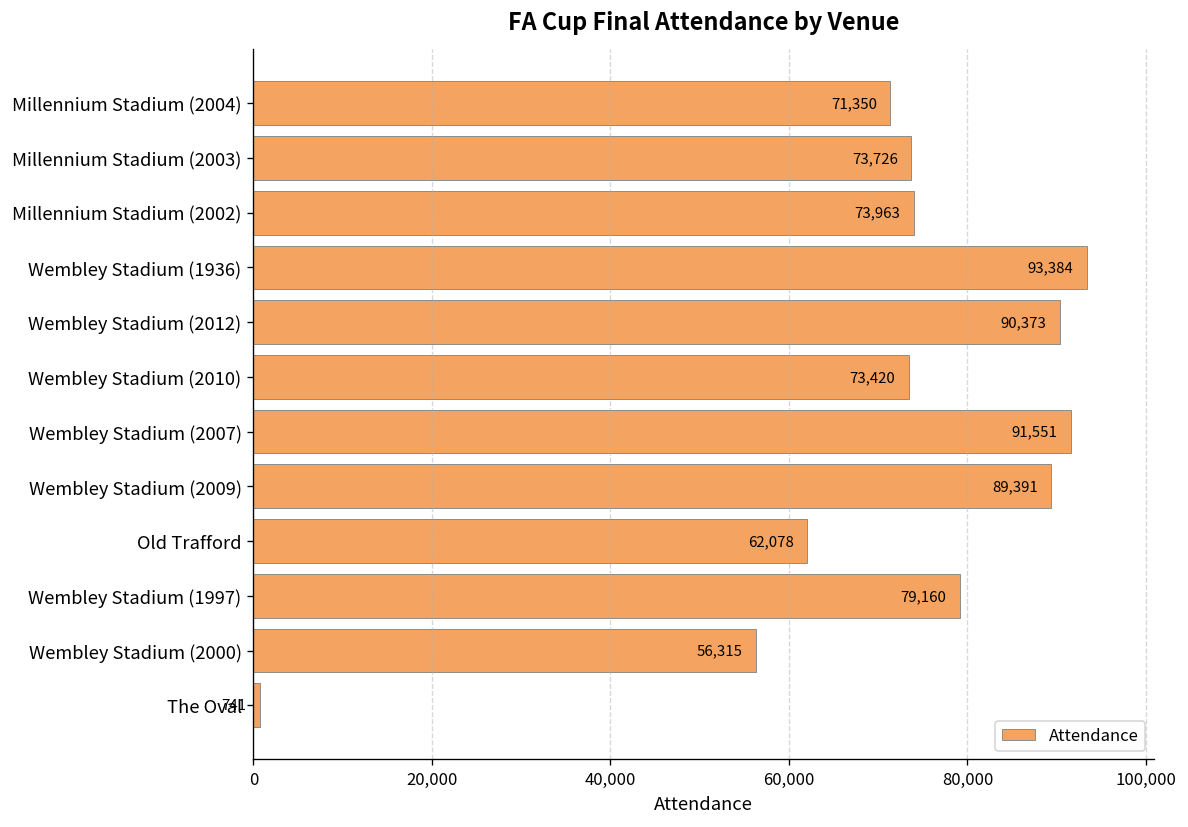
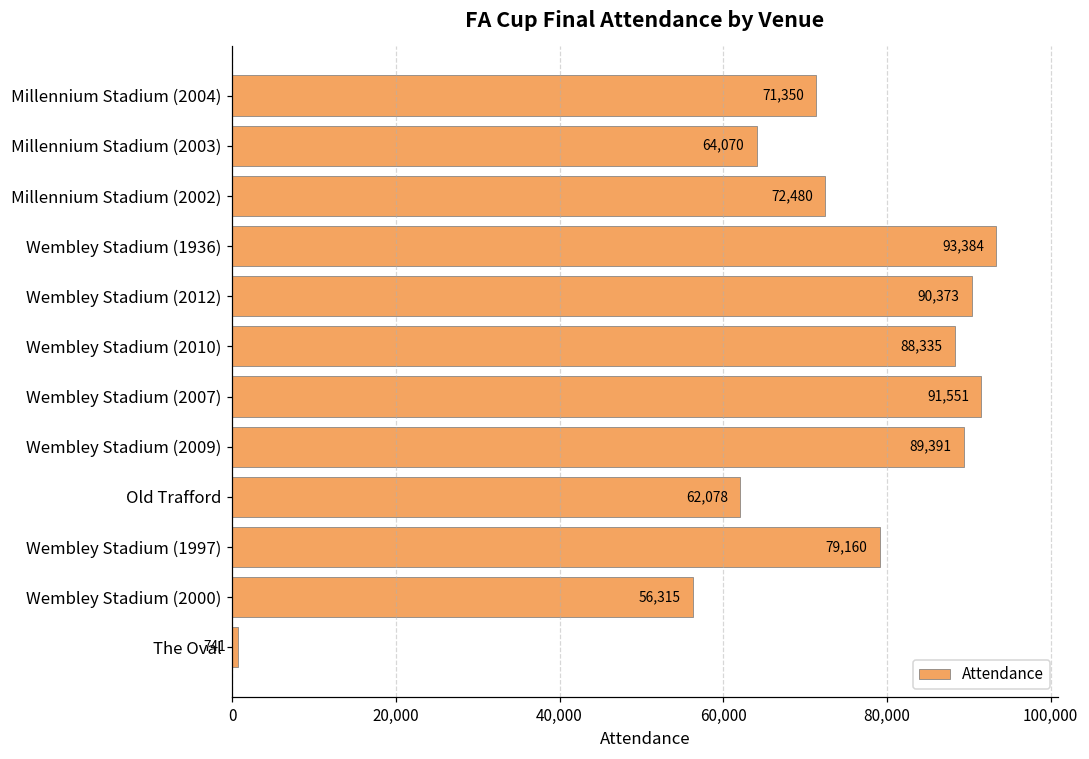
Millennium Stadium (2003): 73,726 -> 64,070
Millennium Stadium (2002): 73,963 -> 72,480
Wembley Stadium (2010): 73,420 -> 88,335
